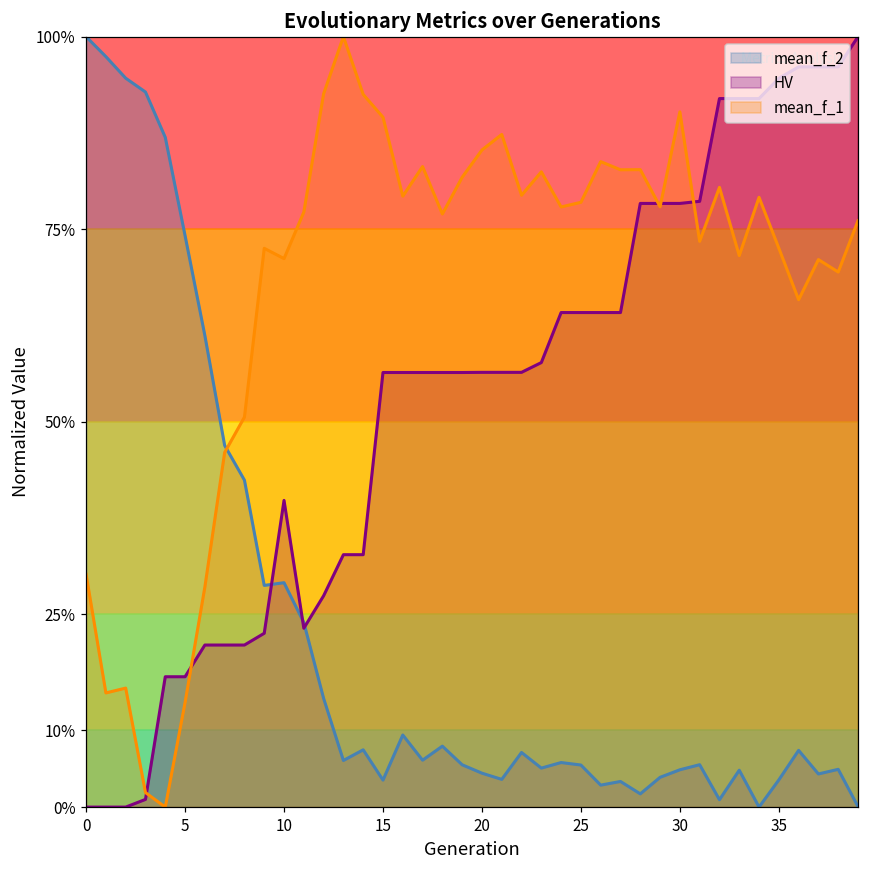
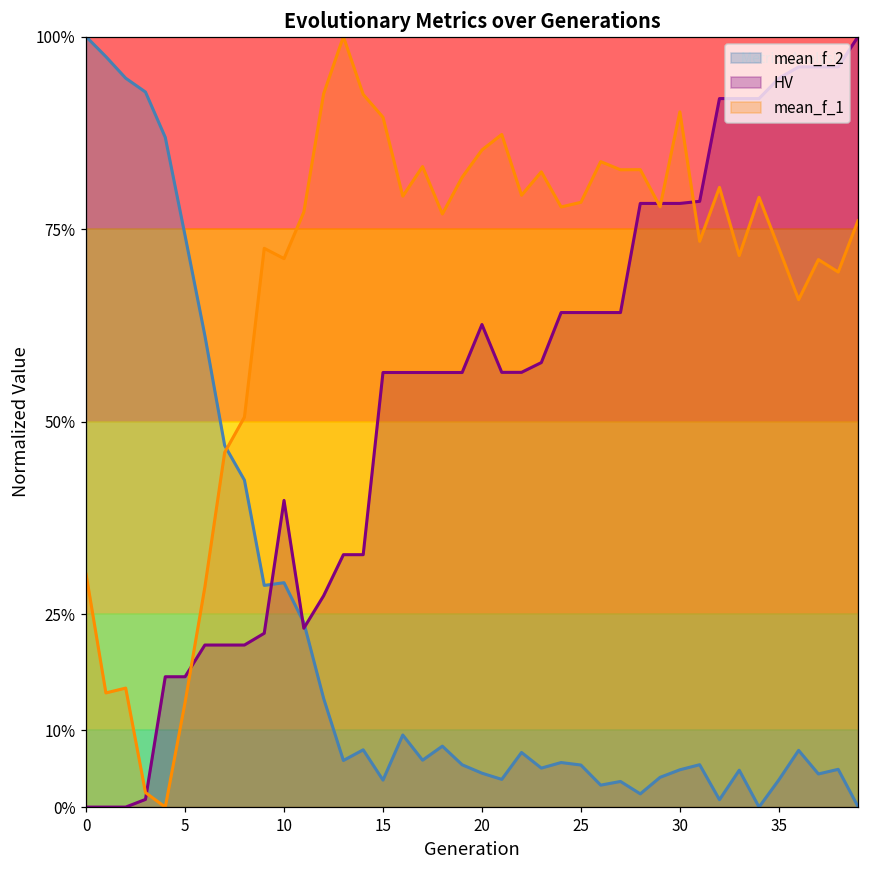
HV, 20: 56% -> 63%
